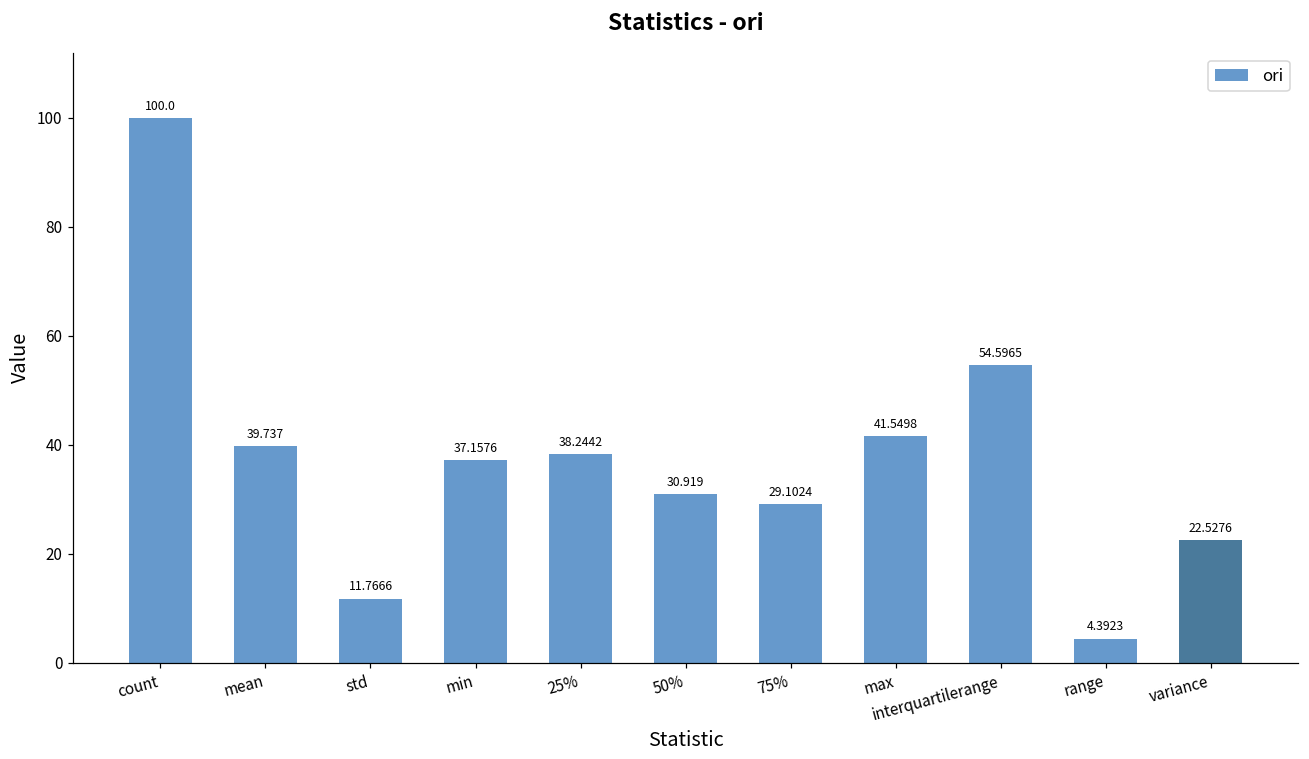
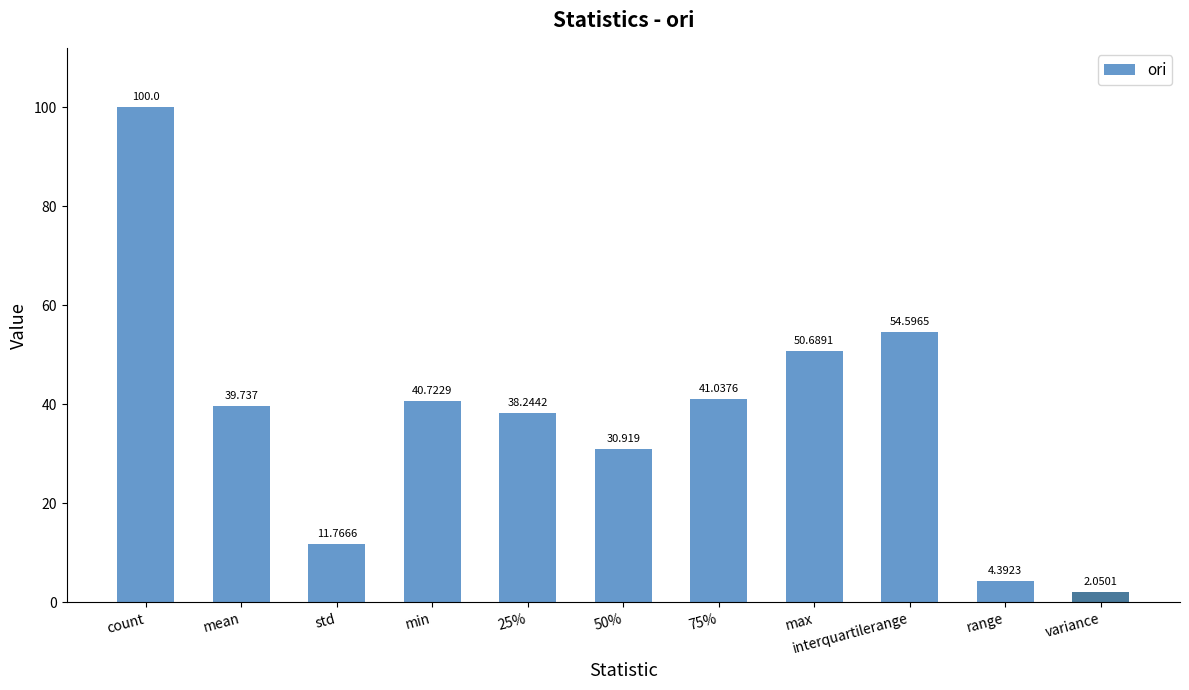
min: 37.1576 -> 40.7229
75%: 29.1024 -> 41.0376
max: 41.5498 -> 50.6891
variance: 22.5276 -> 2.0501
